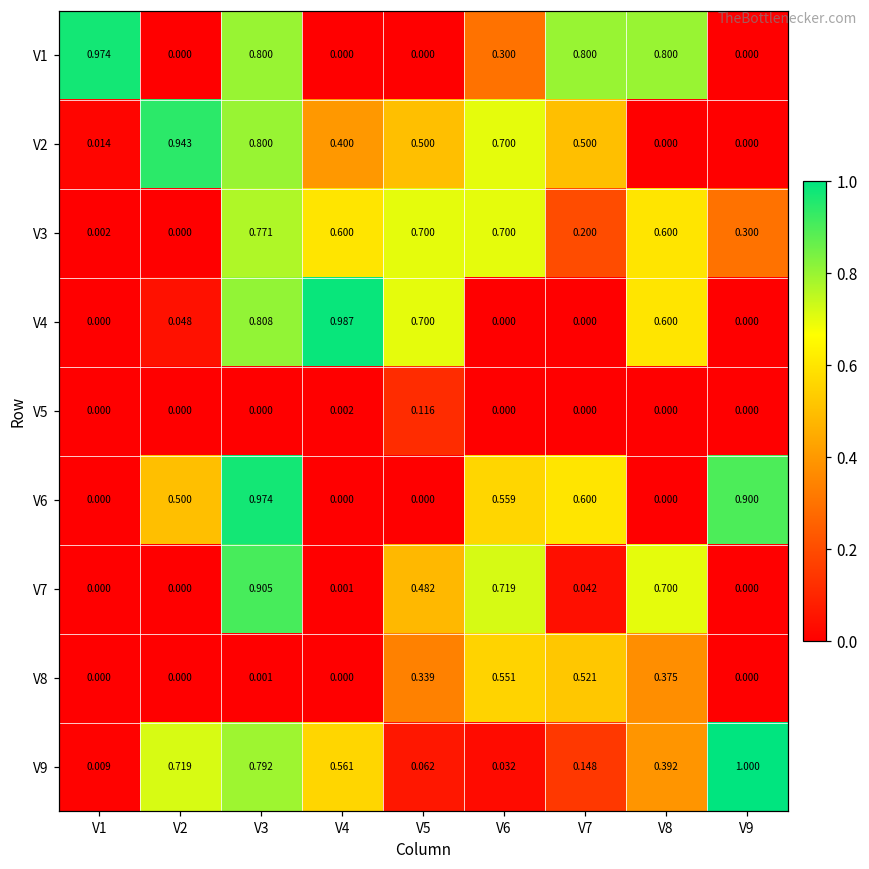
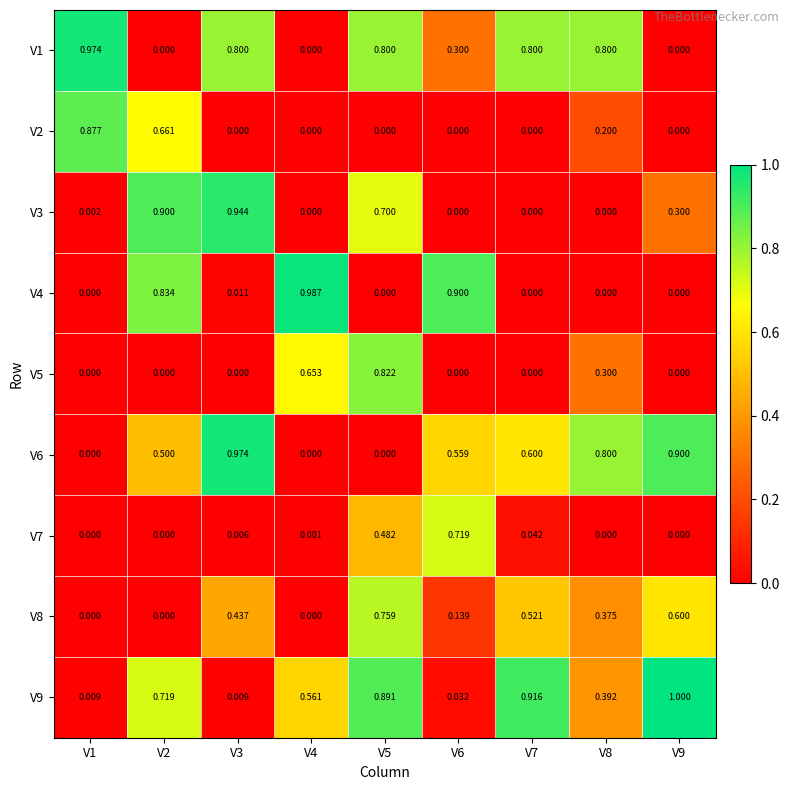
V1, V5: 0.000 -> 0.800
V2, V1: 0.014 -> 0.877
V2, V2: 0.943 -> 0.661
V2, V3: 0.800 -> 0.000
V2, V4: 0.400 -> 0.000
V2, V5: 0.500 -> 0.000
V2, V6: 0.700 -> 0.000
V2, V7: 0.500 -> 0.000
V2, V8: 0.000 -> 0.200
V3, V2: 0.000 -> 0.900
V3, V3: 0.771 -> 0.944
V3, V4: 0.600 -> 0.000
V3, V6: 0.700 -> 0.000
V3, V7: 0.200 -> 0.000
V3, V8: 0.600 -> 0.000
V4, V2: 0.048 -> 0.834
V4, V3: 0.808 -> 0.011
V4, V5: 0.700 -> 0.000
V4, V6: 0.000 -> 0.900
V4, V8: 0.600 -> 0.000
V5, V4: 0.002 -> 0.653
V5, V5: 0.116 -> 0.822
V5, V8: 0.000 -> 0.300
V6, V8: 0.000 -> 0.800
V7, V3: 0.905 -> 0.006
V7, V8: 0.700 -> 0.000
V8, V3: 0.001 -> 0.437
V8, V5: 0.339 -> 0.759
V8, V6: 0.551 -> 0.139
V8, V9: 0.000 -> 0.600
V9, V3: 0.792 -> 0.009
V9, V5: 0.062 -> 0.891
V9, V7: 0.148 -> 0.916
